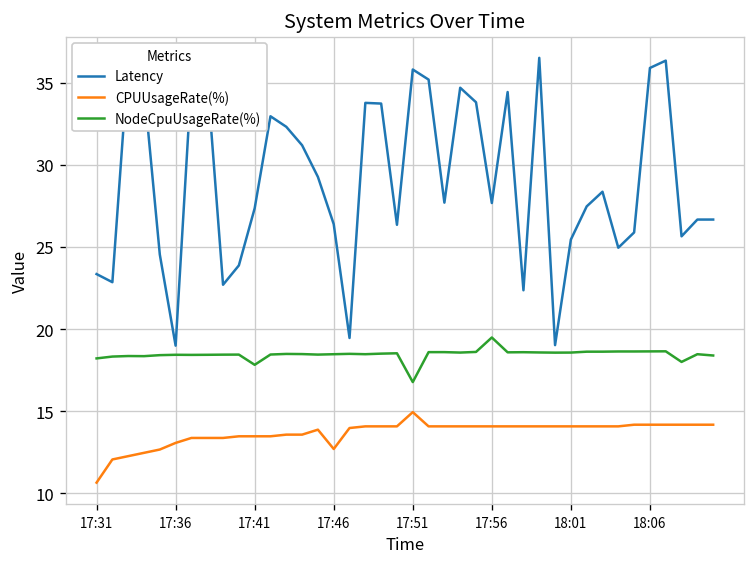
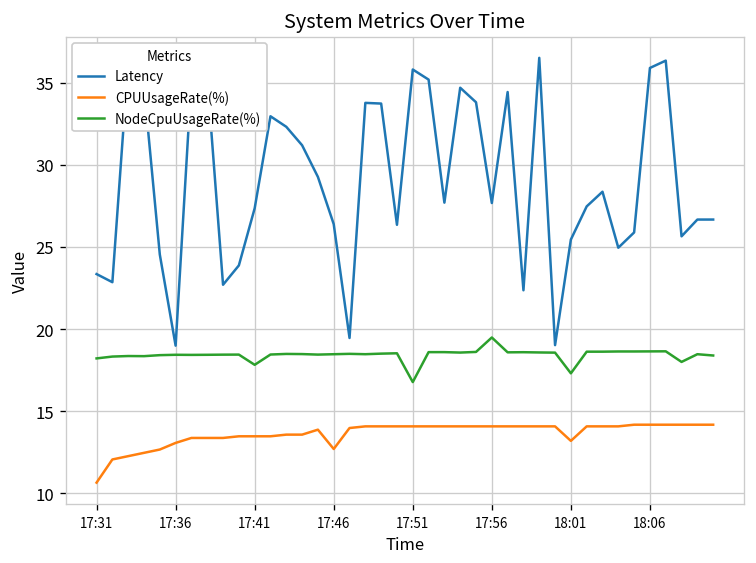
CPUUsageRate(%), 17:51: 14.9 -> 14.1
CPUUsageRate(%), 18:01: 14.1 -> 13.2
NodeCpuUsageRate(%), 18:01: 18.6 -> 17.3
